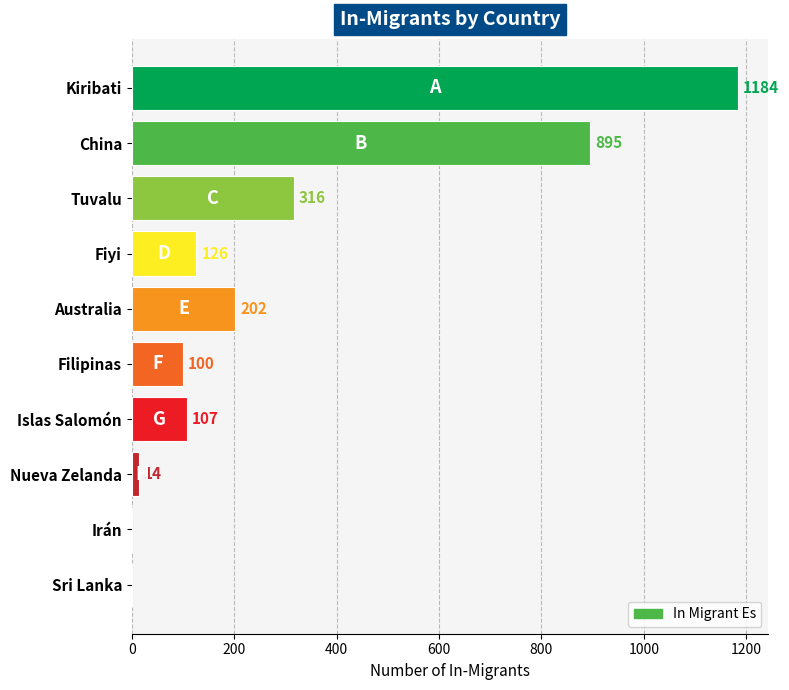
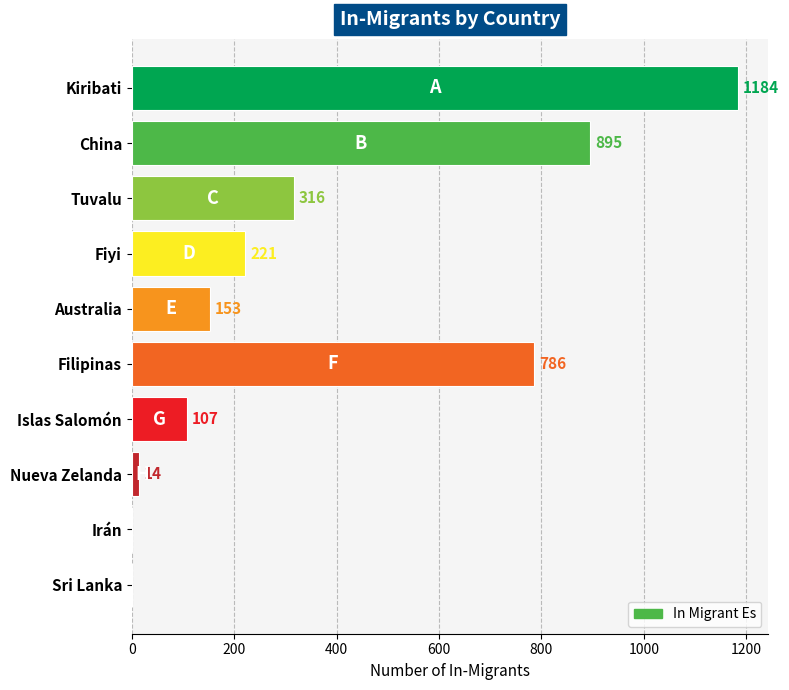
Fiyi: 126 -> 221
Australia: 202 -> 153
Filipinas: 100 -> 786
